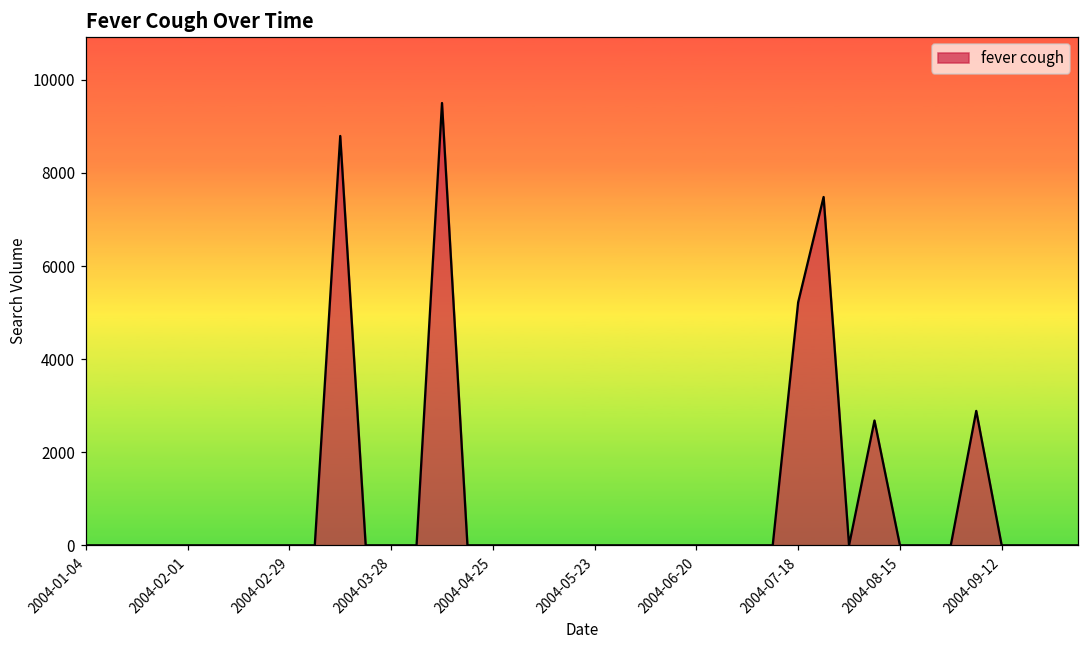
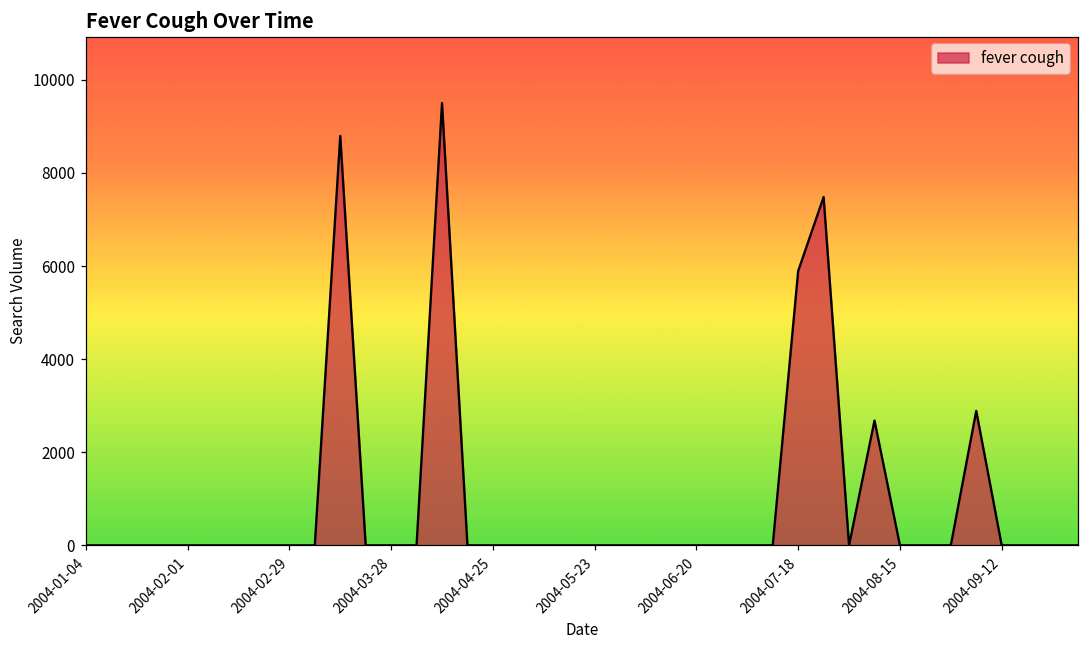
2004-07-18: 5200 -> 5900
